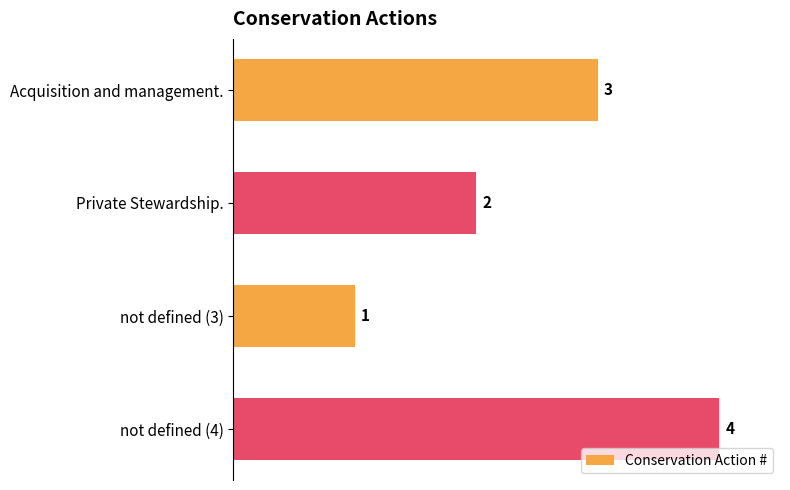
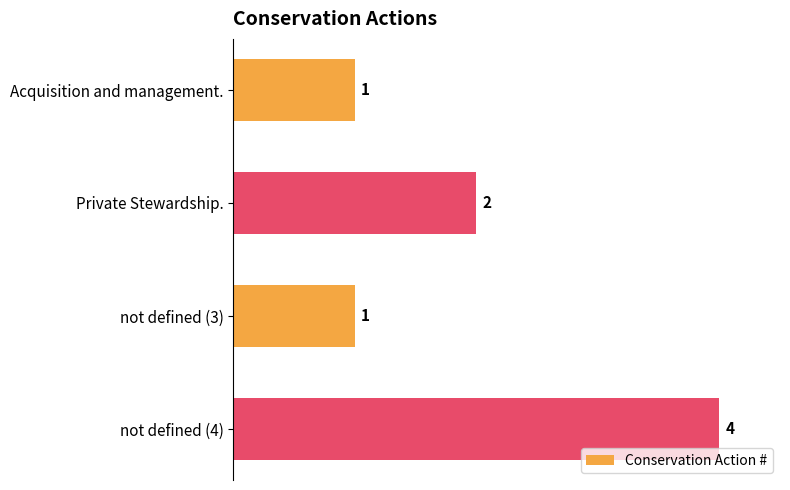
Acquisition and management.: 3 -> 1
